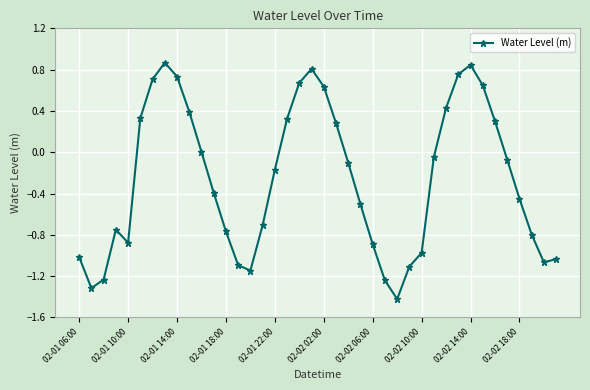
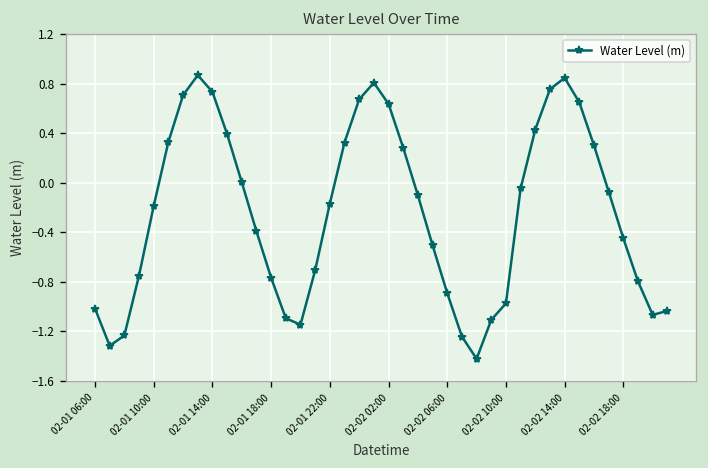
02-01 10:00: -0.88 -> -0.19
